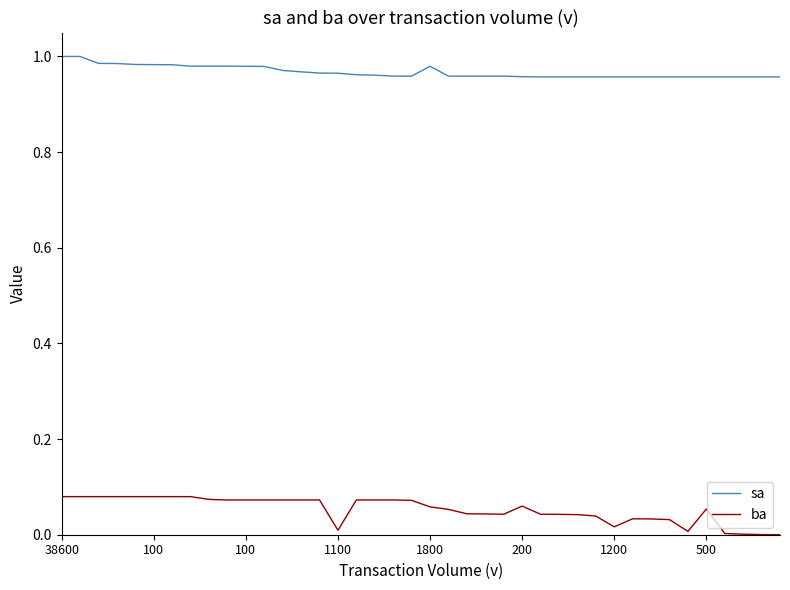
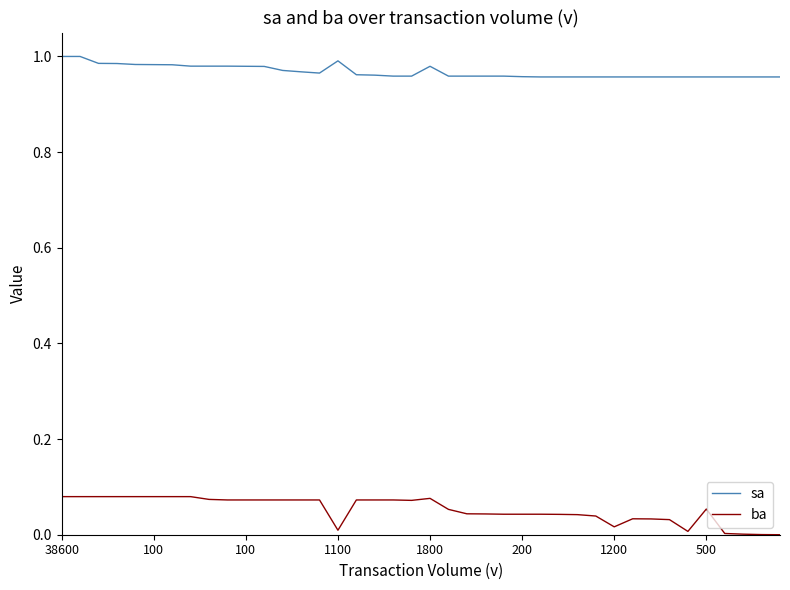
sa, 1100: 0.96 -> 0.99
ba, 1800: 0.06 -> 0.08
ba, 200: 0.06 -> 0.04
